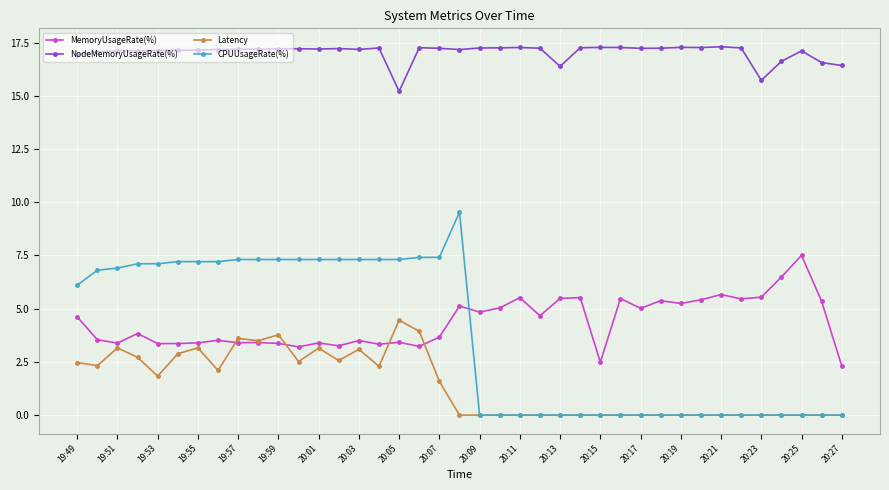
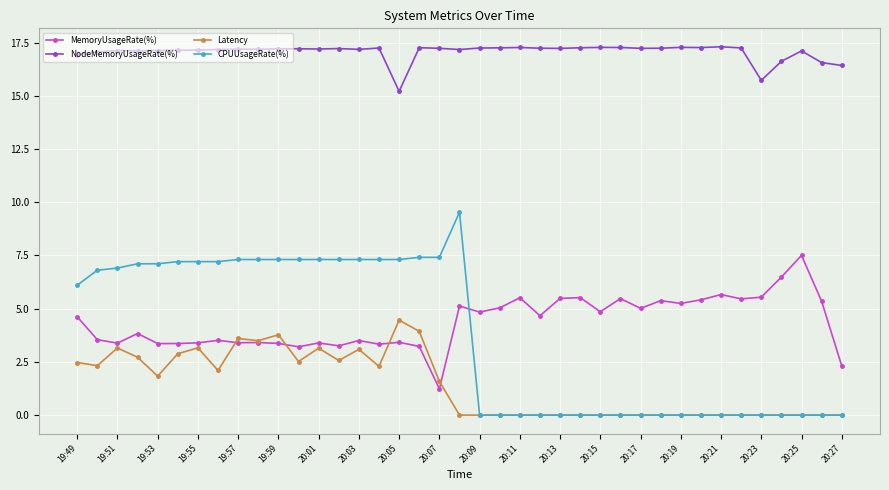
MemoryUsageRate(%), 20:07: 3.7 -> 1.2
NodeMemoryUsageRate(%), 20:13: 16.4 -> 17.2
MemoryUsageRate(%), 20:15: 2.5 -> 4.9
